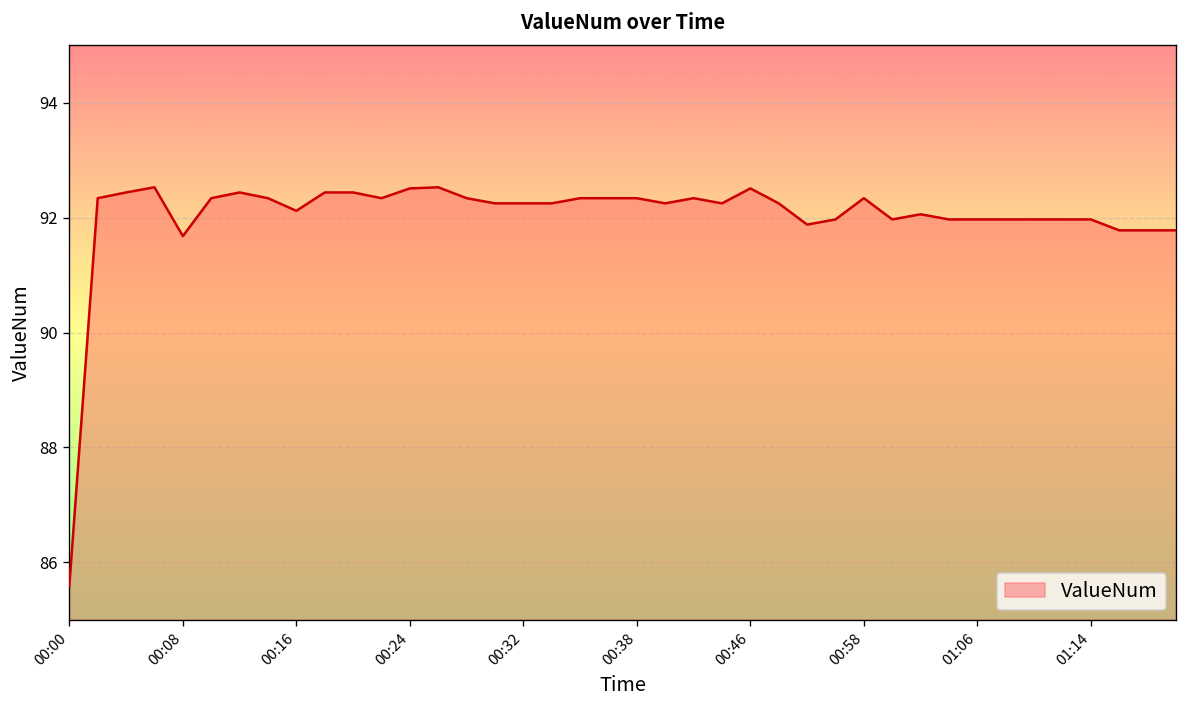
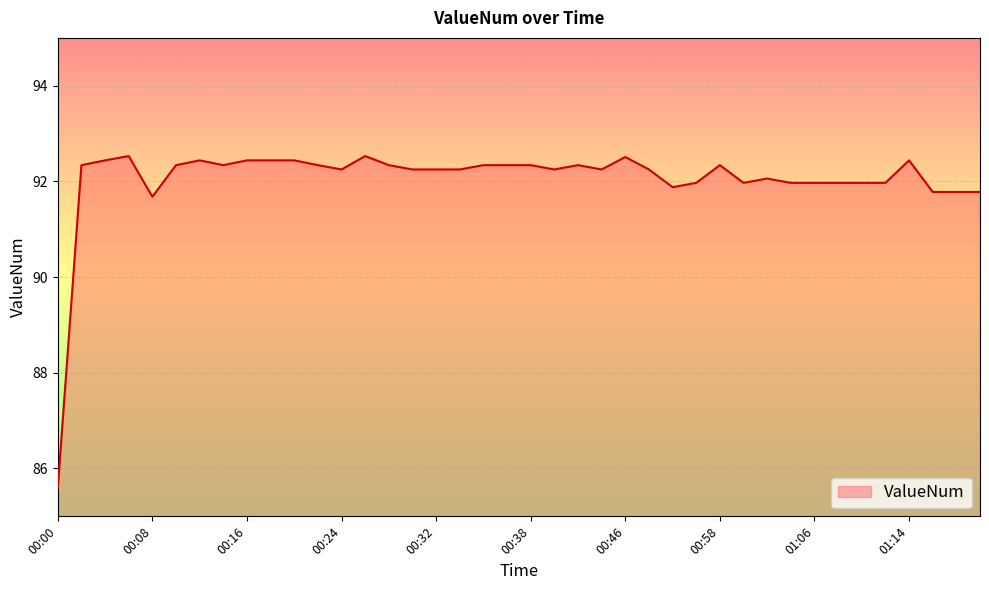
00:16: 92.1 -> 92.4
00:24: 92.5 -> 92.3
01:14: 92.0 -> 92.4
